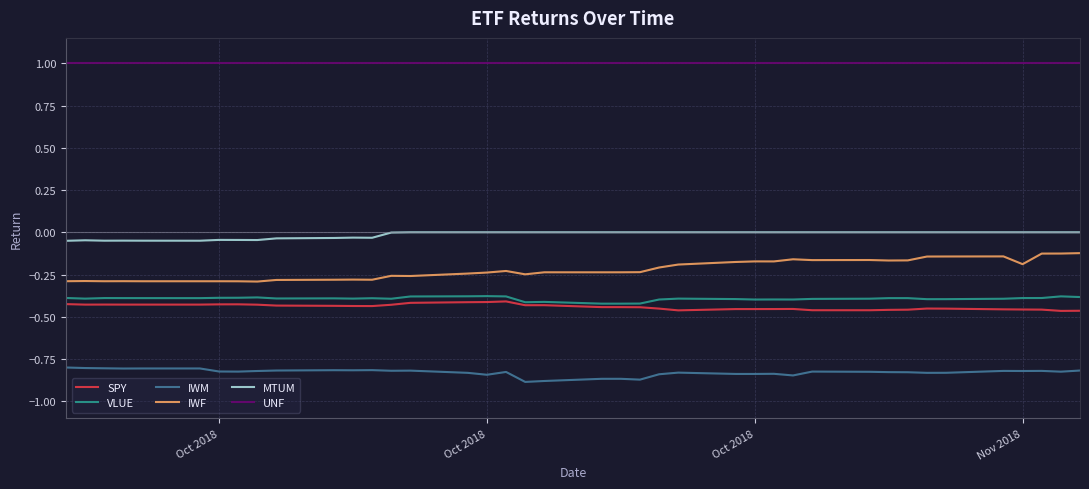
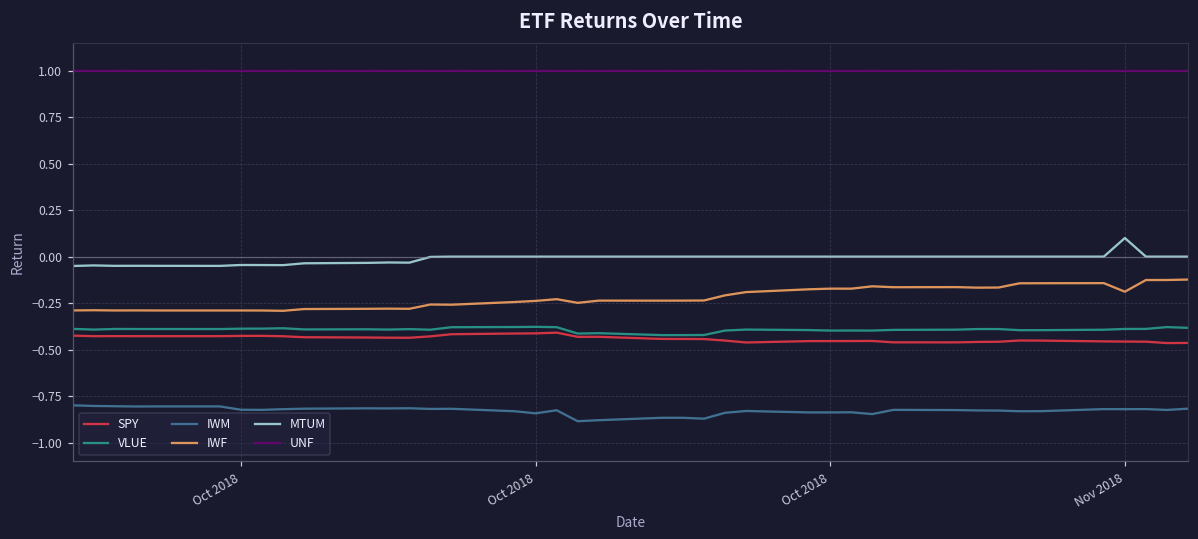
MTUM, Nov 2018: 0.0 -> 0.1
